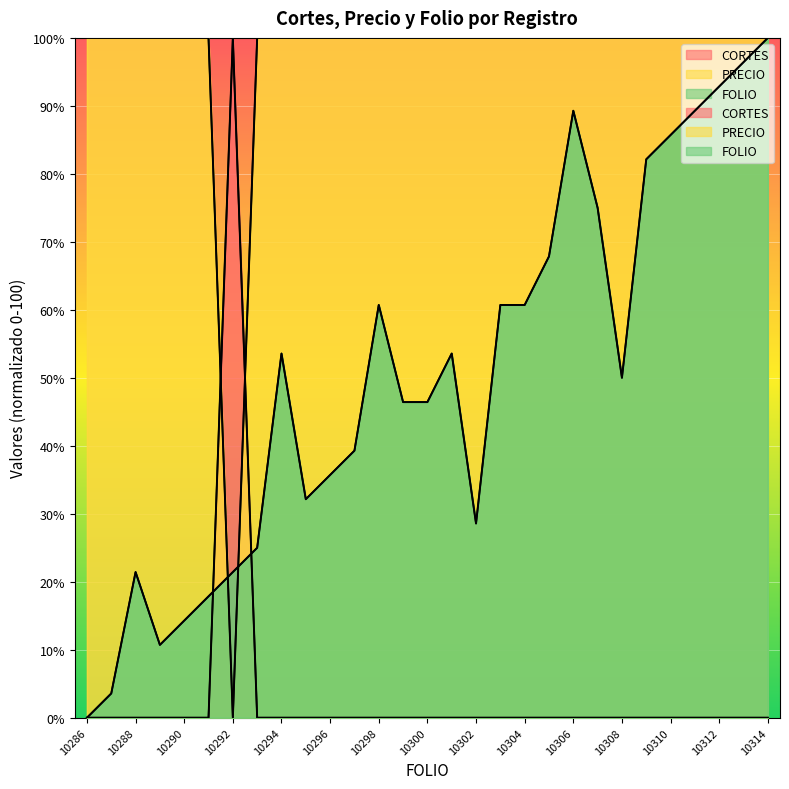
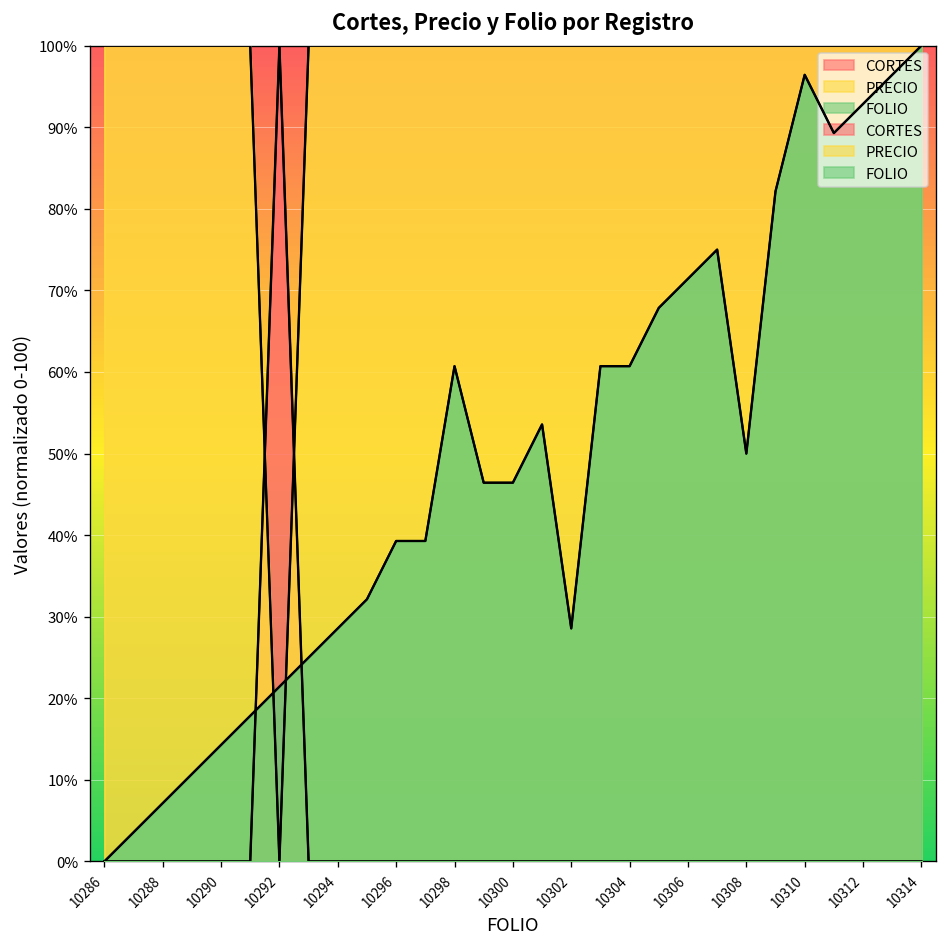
FOLIO, 10288: 21% -> 7%
FOLIO, 10294: 54% -> 29%
FOLIO, 10296: 36% -> 39%
FOLIO, 10306: 89% -> 71%
FOLIO, 10310: 86% -> 96%
